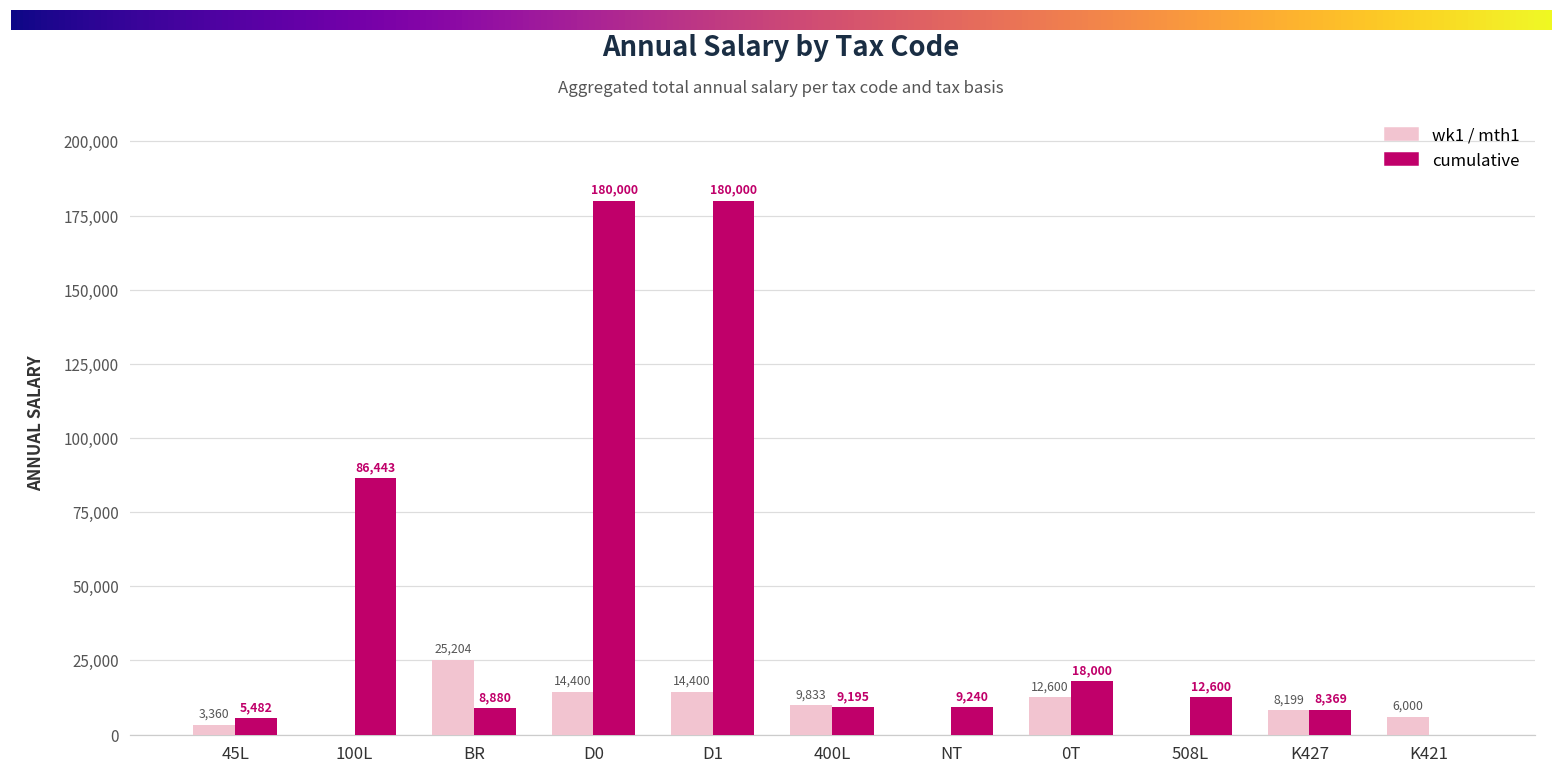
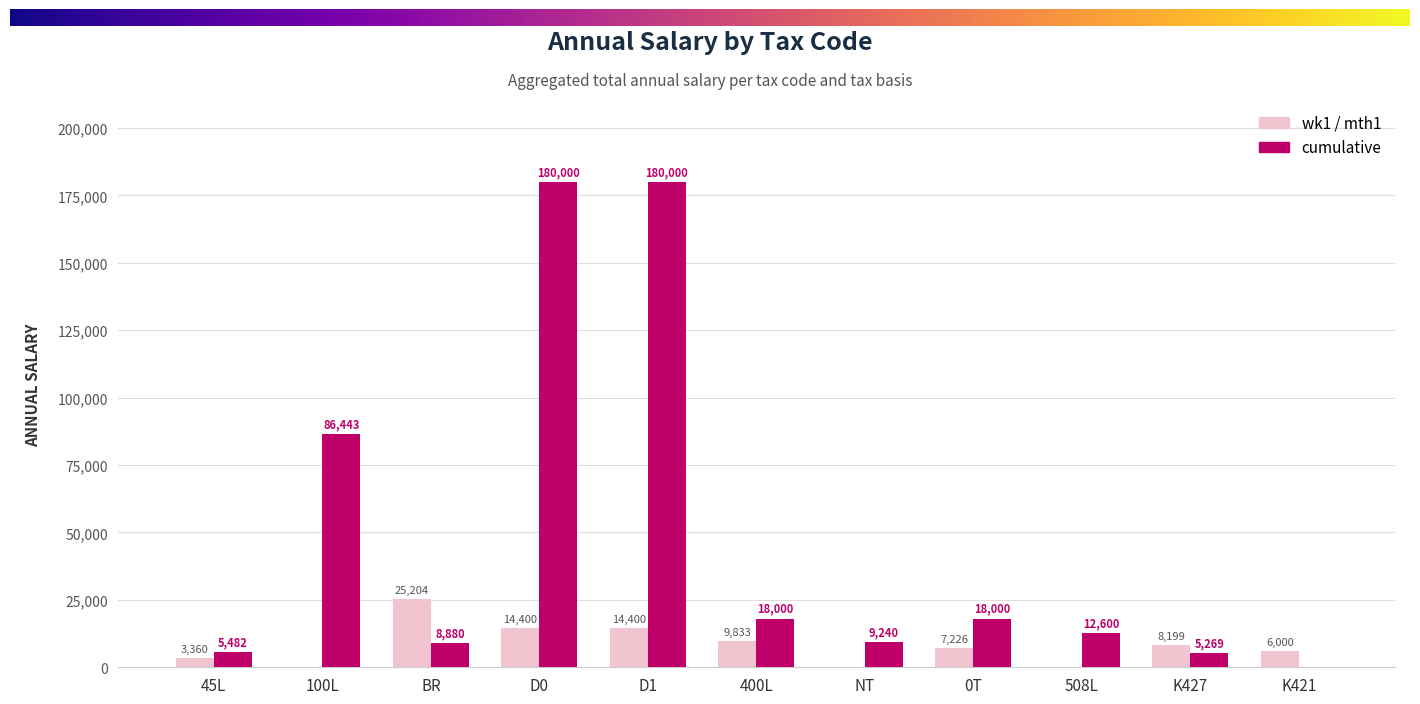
cumulative, 400L: 9,195 -> 18,000
wk1 / mth1, 0T: 12,600 -> 7,226
cumulative, K427: 8,369 -> 5,269
